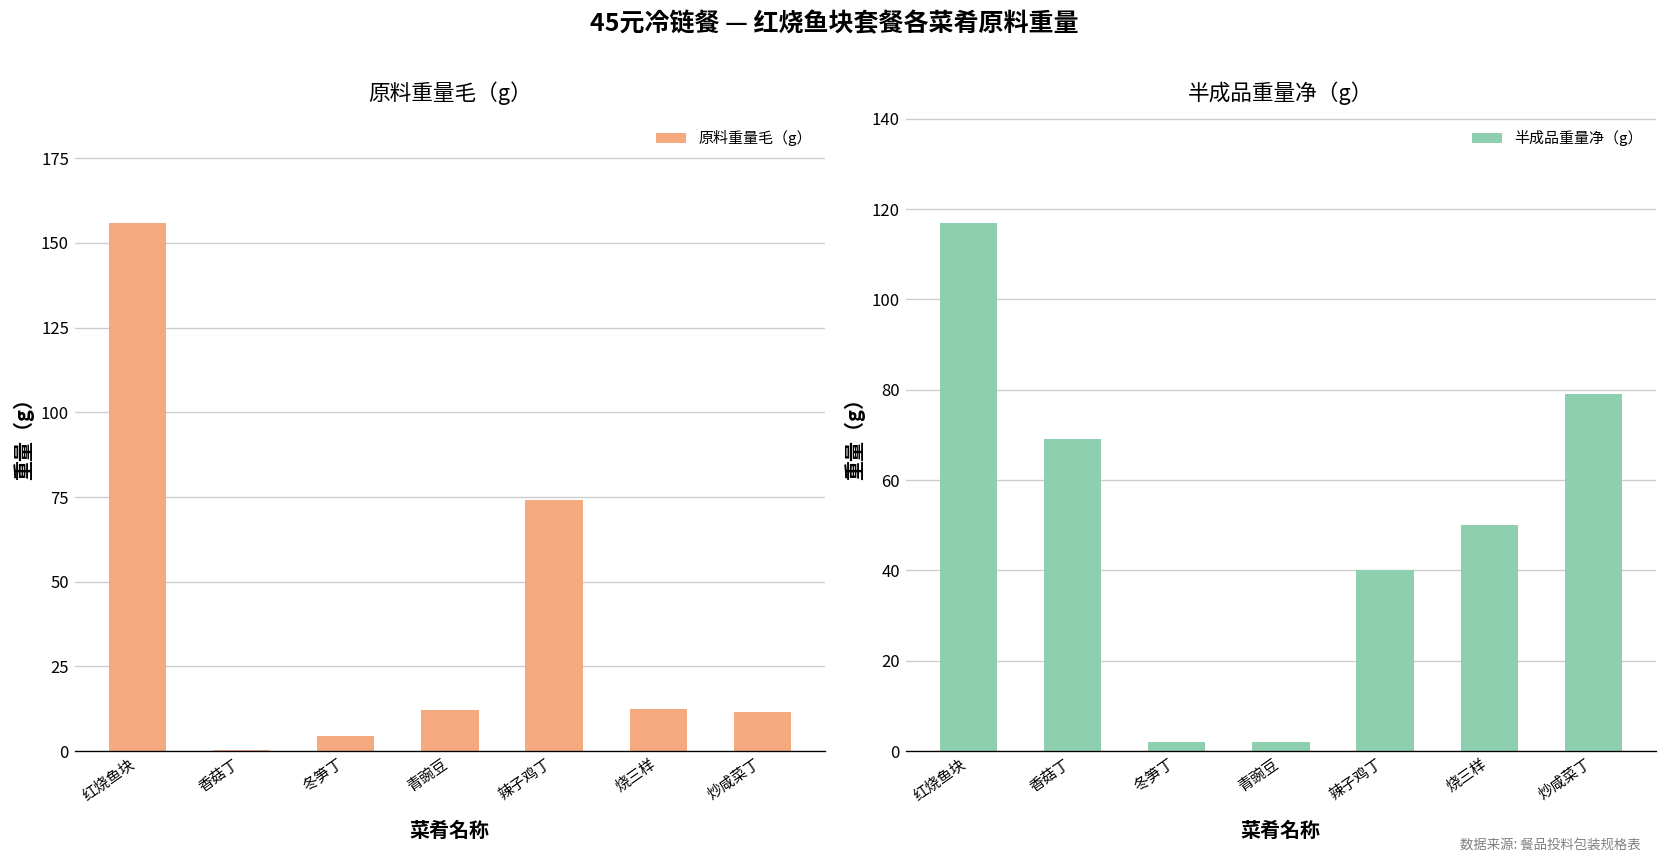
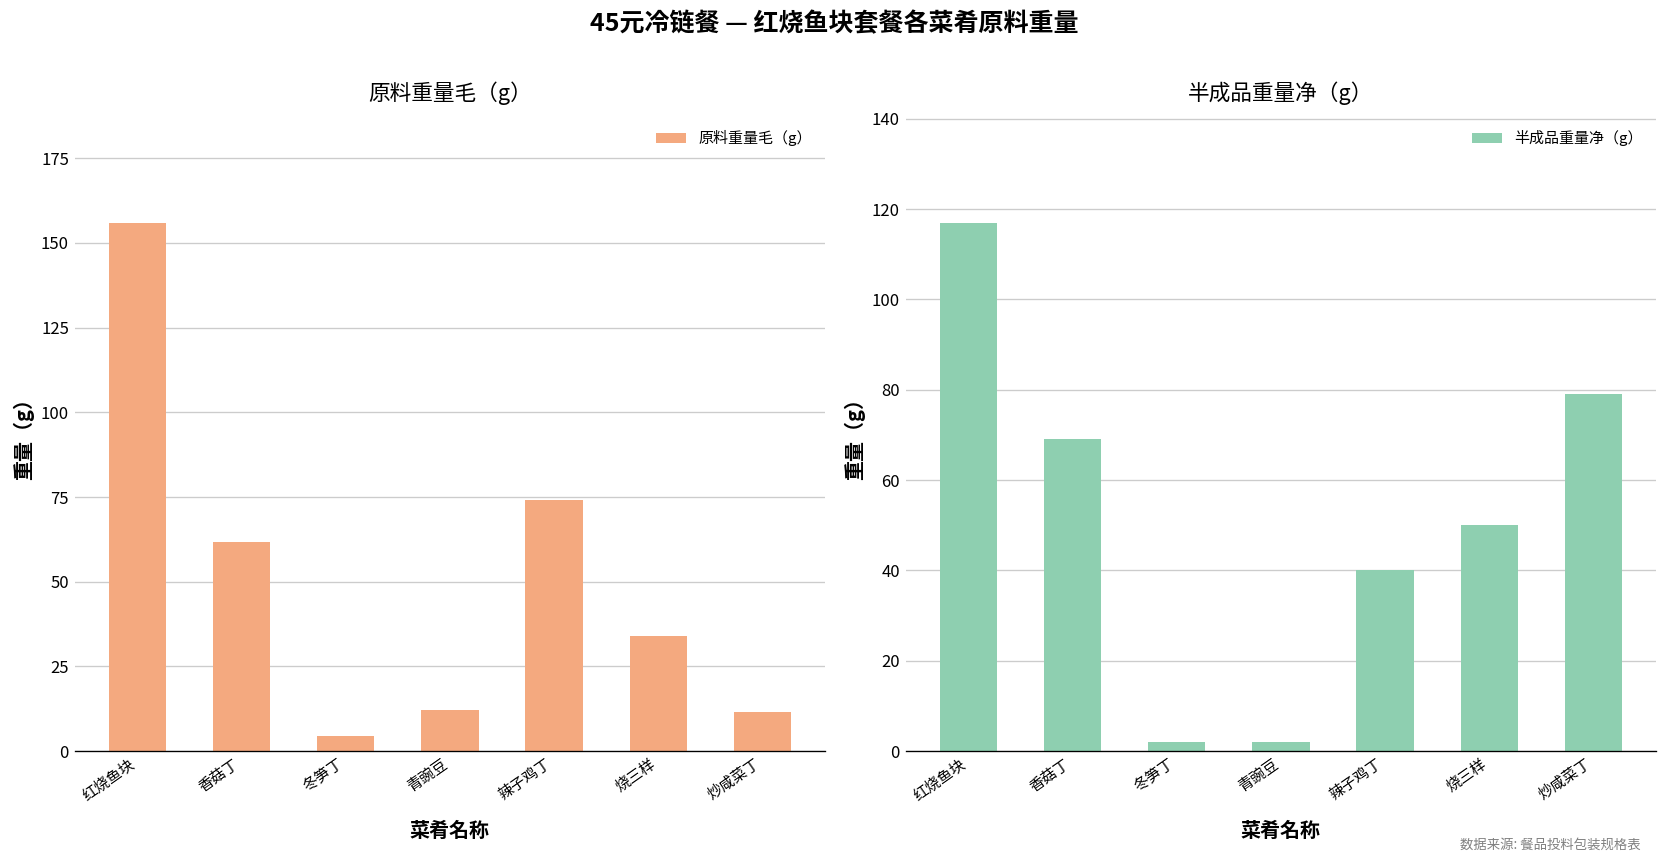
原料重量毛（g）, 香菇丁: 0 -> 62
原料重量毛（g）, 烧三样: 12 -> 34
